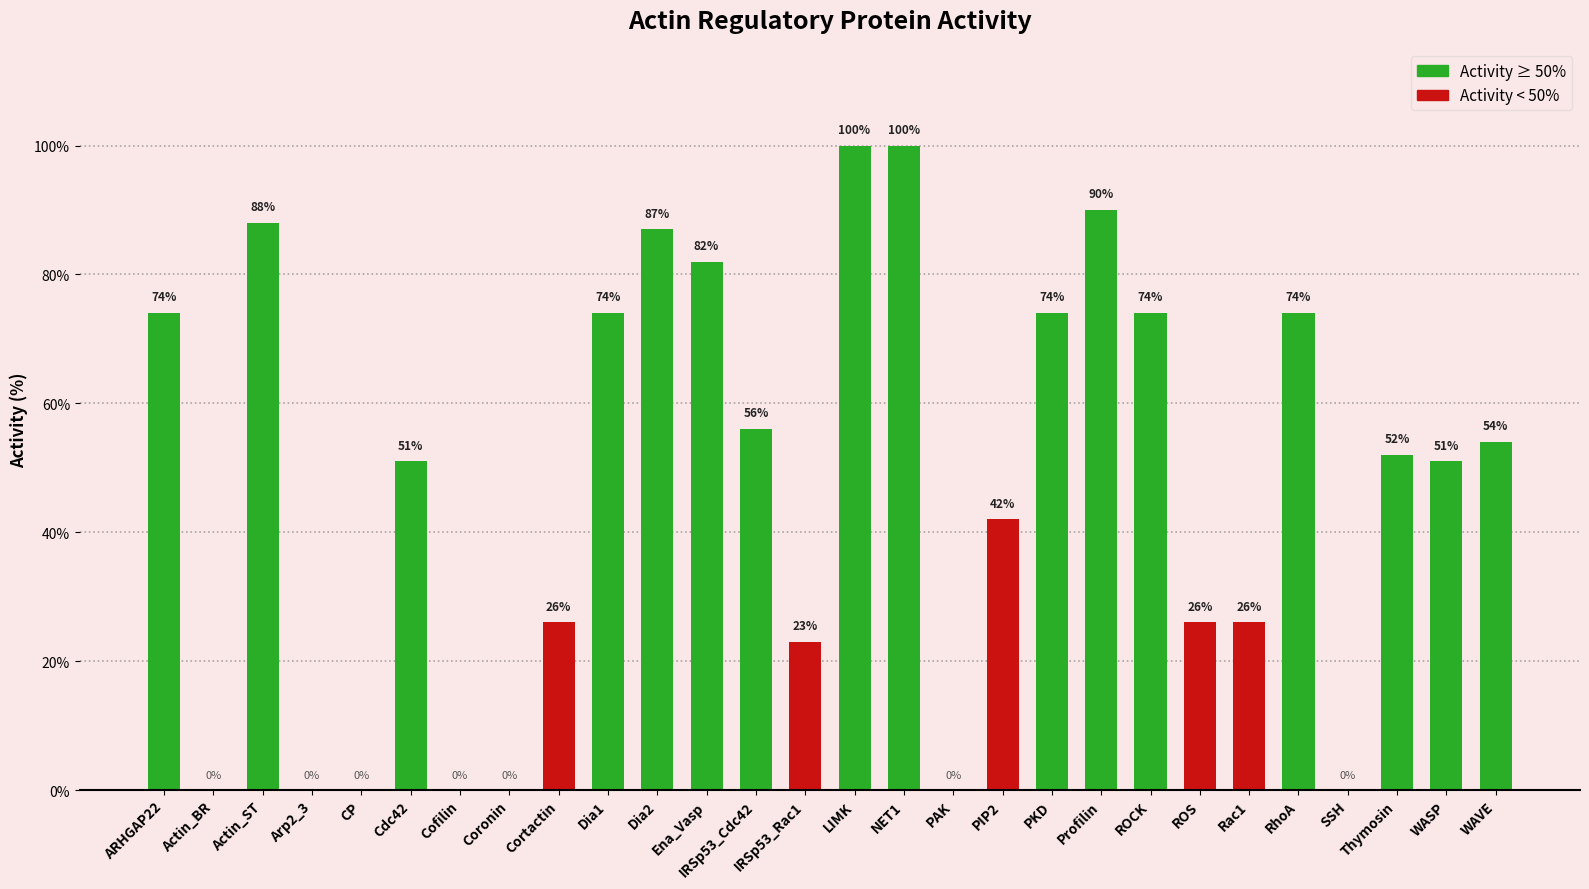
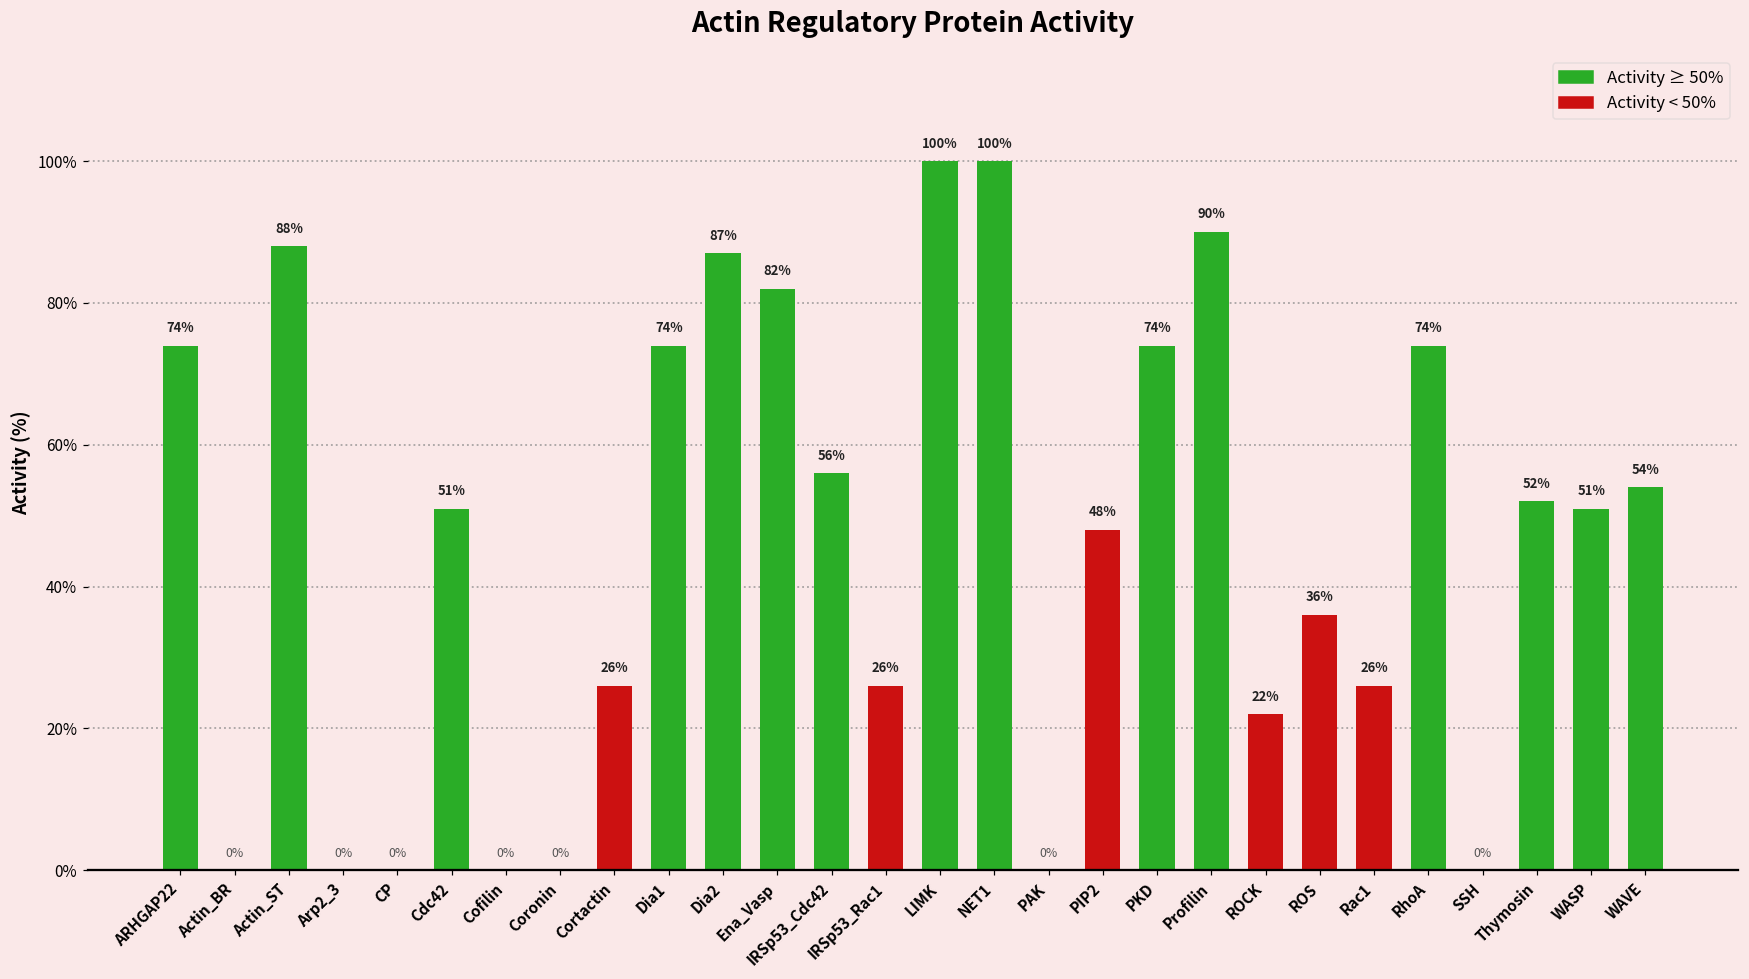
IRSp53_Rac1: 23% -> 26%
PIP2: 42% -> 48%
ROCK: 74% -> 22%
ROS: 26% -> 36%
